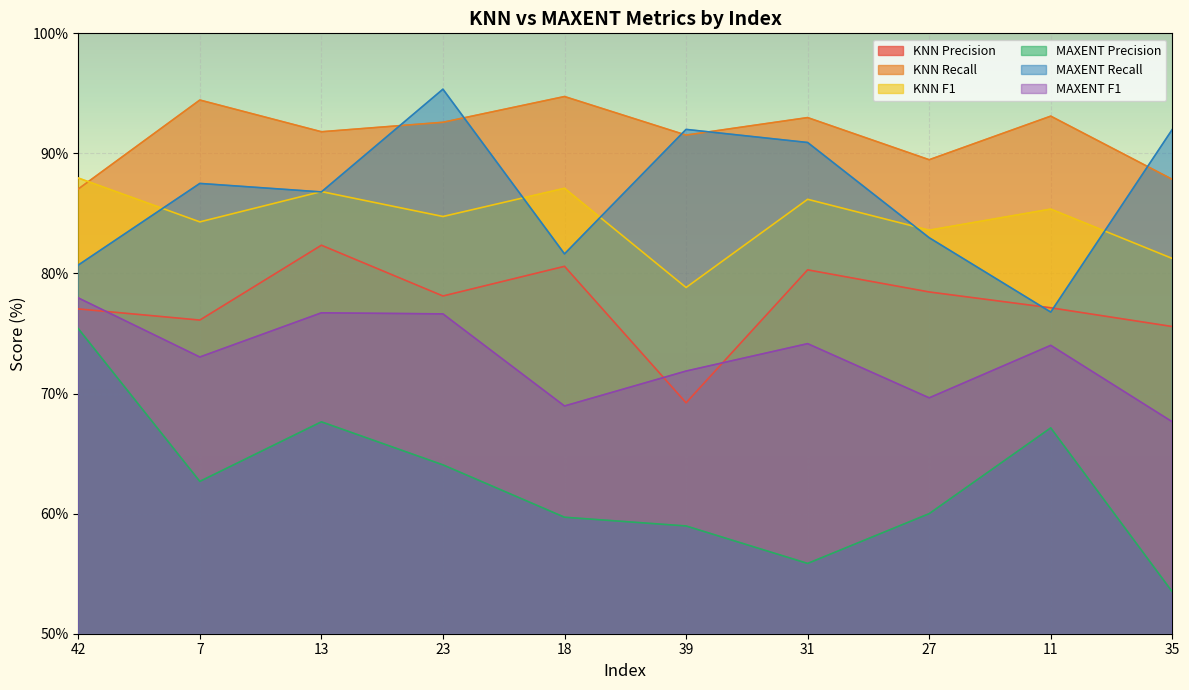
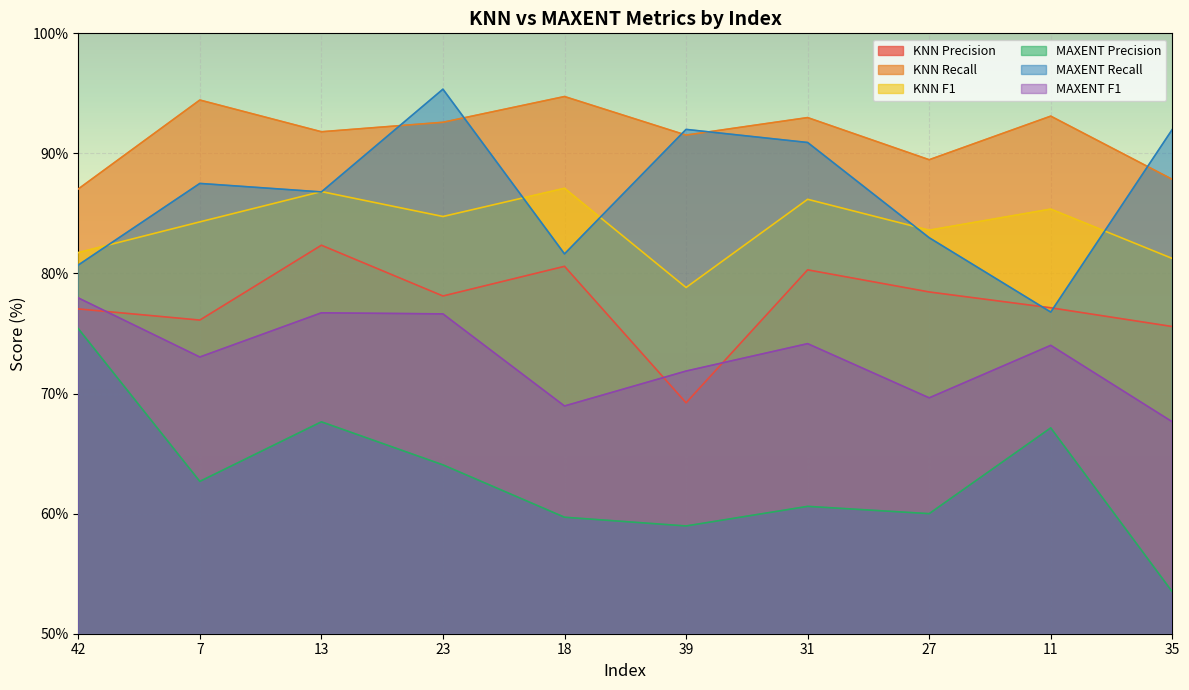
KNN F1, 42: 88.0% -> 81.7%
MAXENT Precision, 31: 55.9% -> 60.6%
